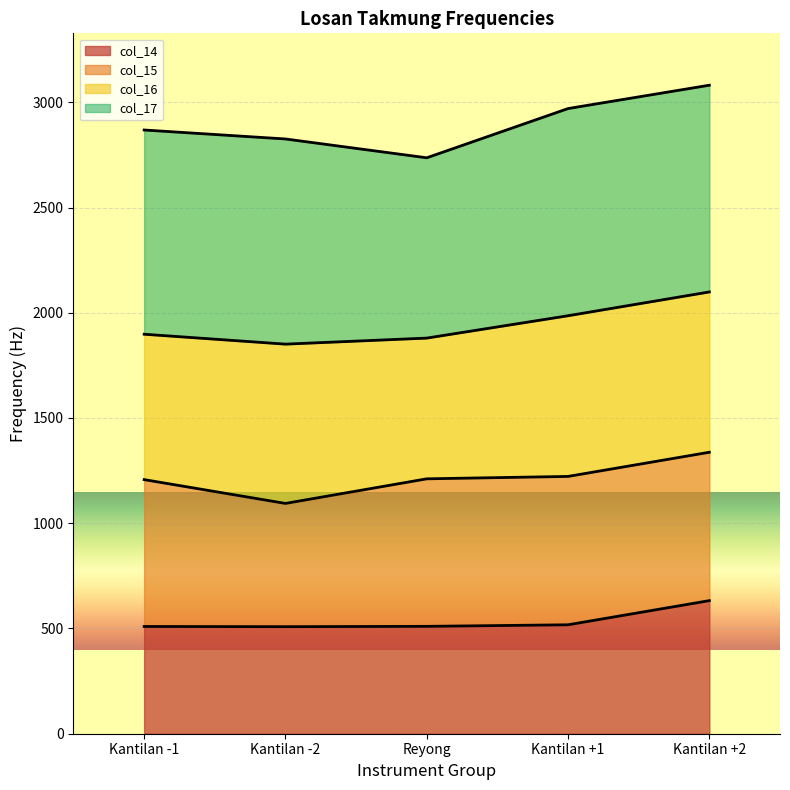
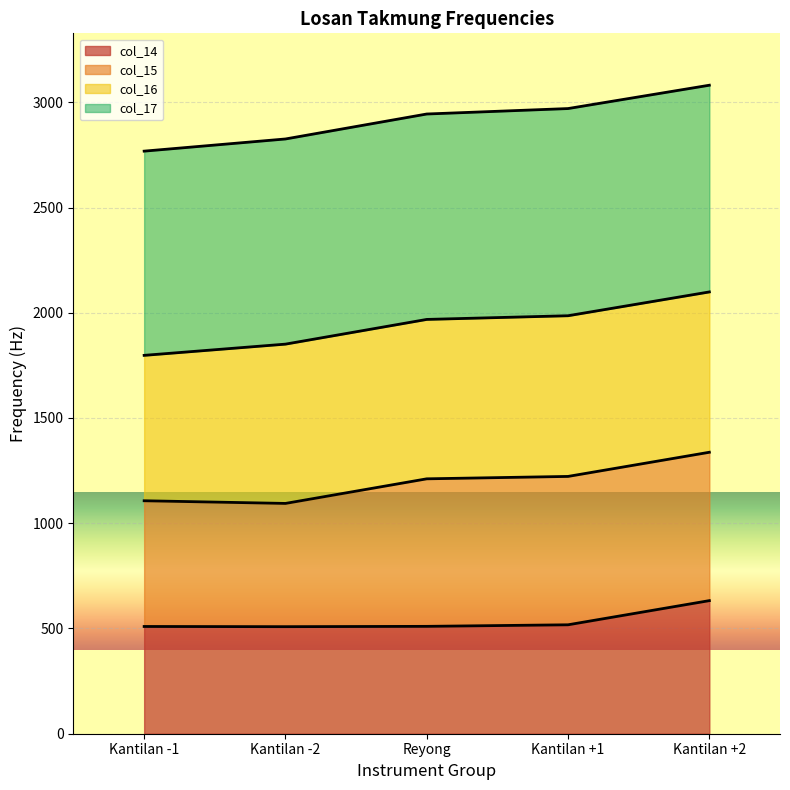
col_15, Kantilan -1: 700 -> 600
col_16, Reyong: 670 -> 760
col_17, Reyong: 860 -> 980
